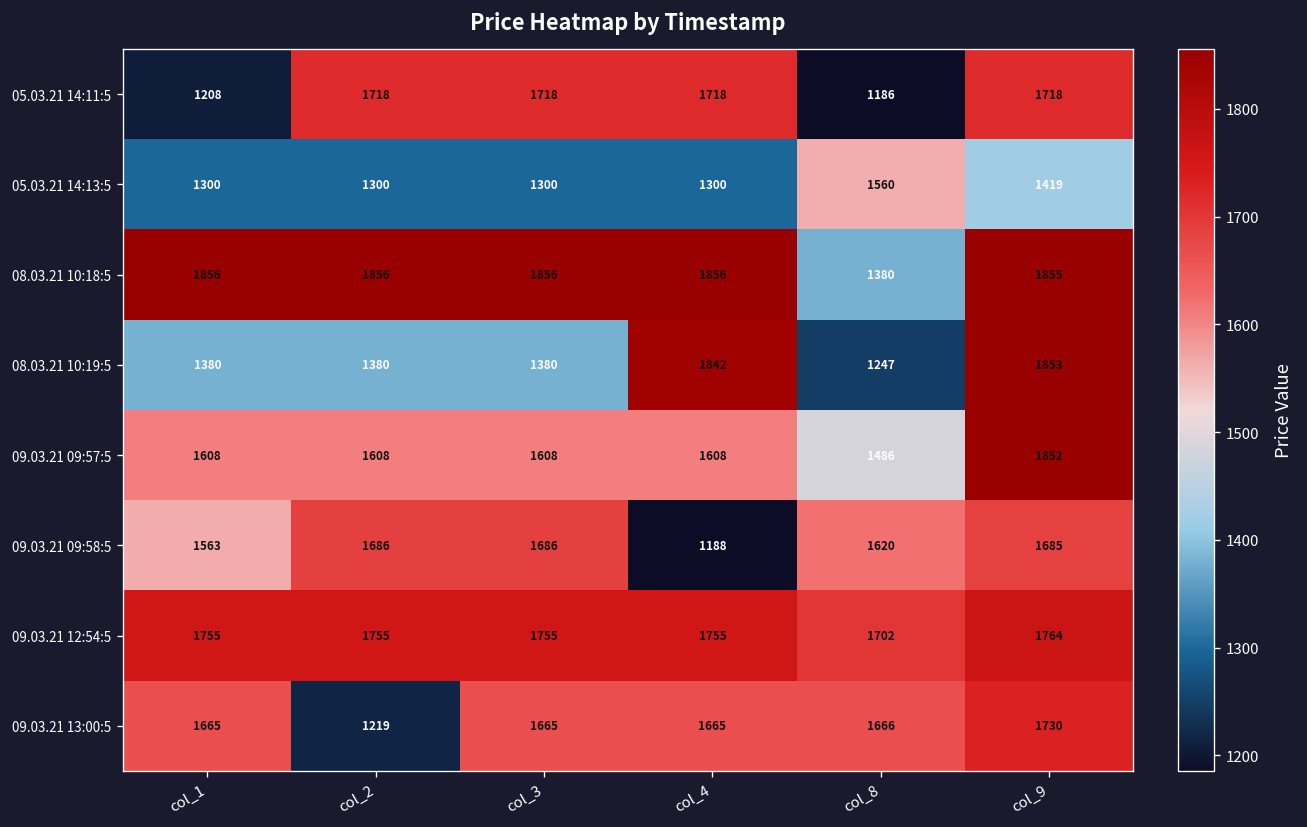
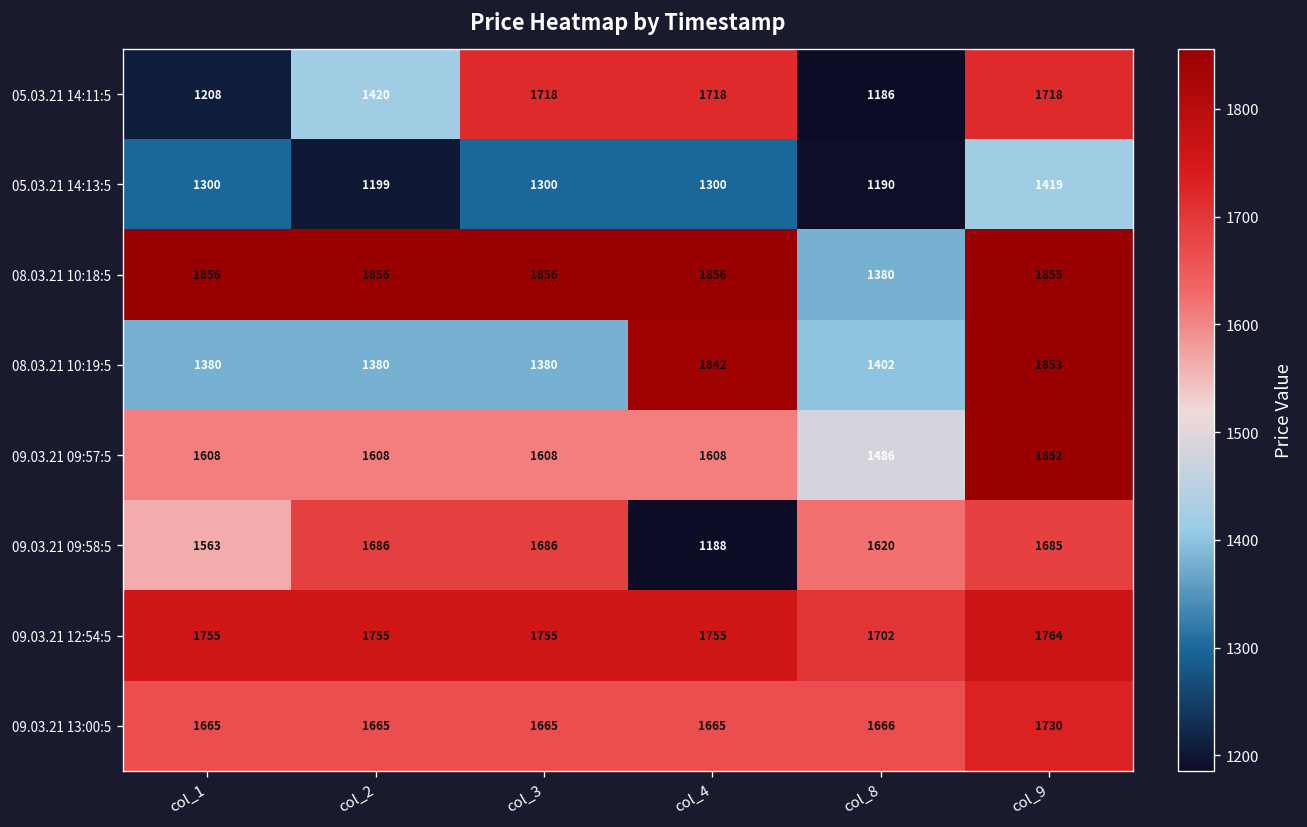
05.03.21 14:11:5, col_2: 1718 -> 1420
05.03.21 14:13:5, col_2: 1300 -> 1199
05.03.21 14:13:5, col_8: 1560 -> 1190
08.03.21 10:19:5, col_8: 1247 -> 1402
09.03.21 13:00:5, col_2: 1219 -> 1665
